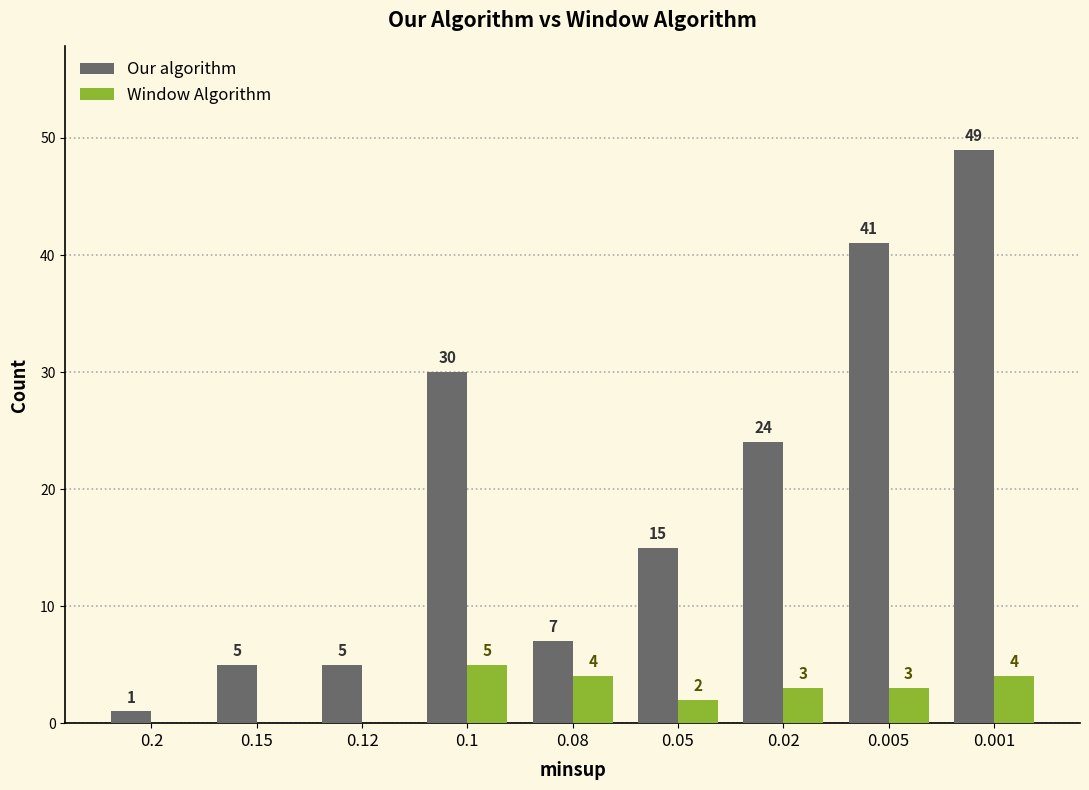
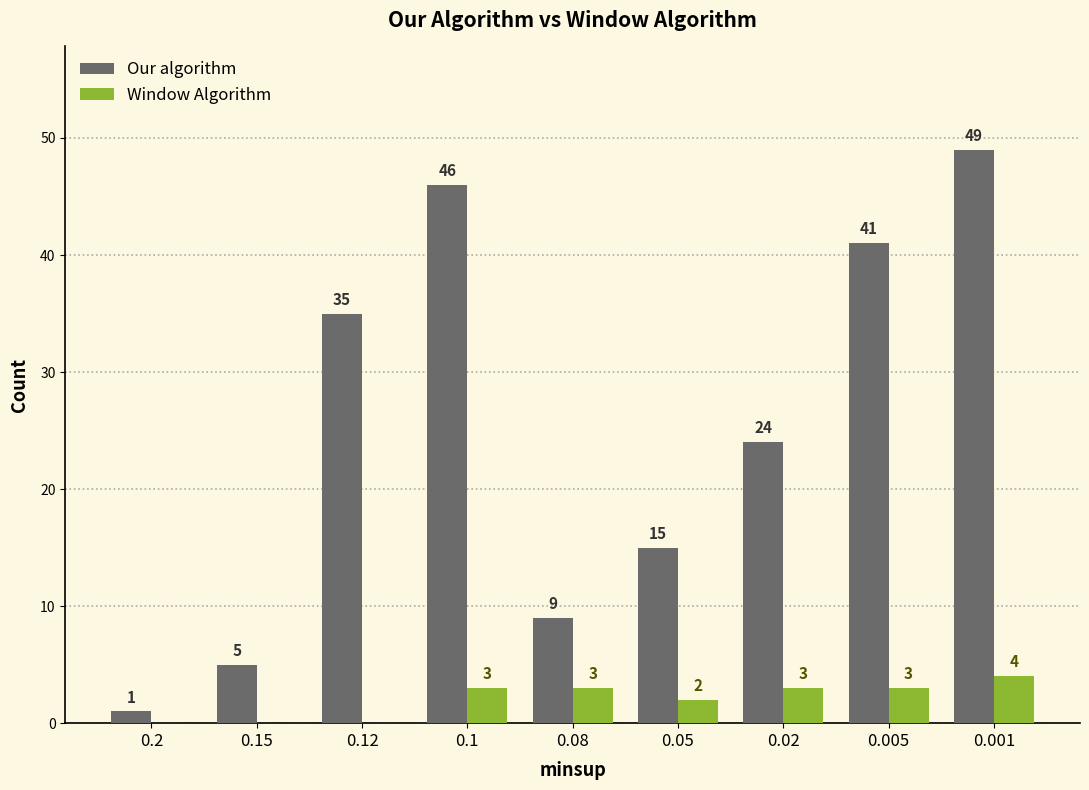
Our algorithm, 0.12: 5 -> 35
Our algorithm, 0.1: 30 -> 46
Window Algorithm, 0.1: 5 -> 3
Our algorithm, 0.08: 7 -> 9
Window Algorithm, 0.08: 4 -> 3
